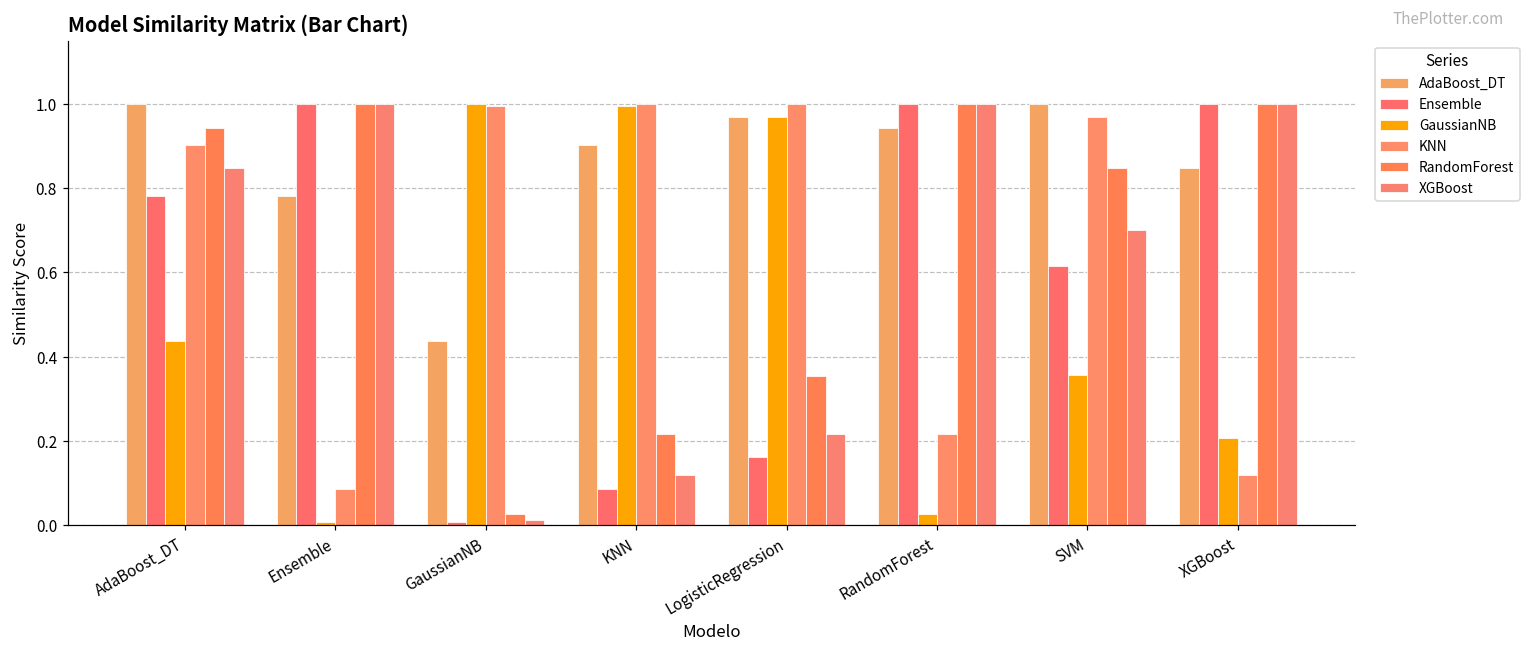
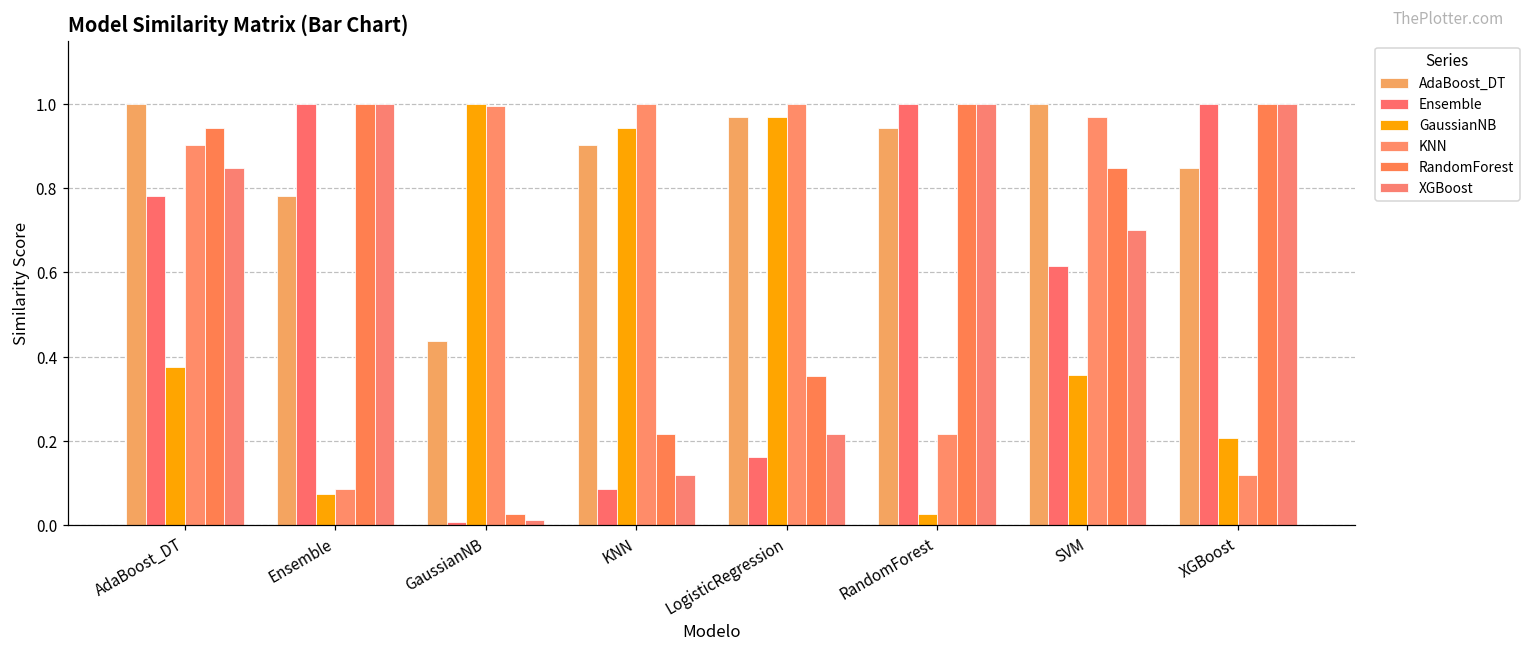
GaussianNB, AdaBoost_DT: 0.44 -> 0.38
GaussianNB, Ensemble: 0.01 -> 0.08
GaussianNB, KNN: 0.99 -> 0.94
